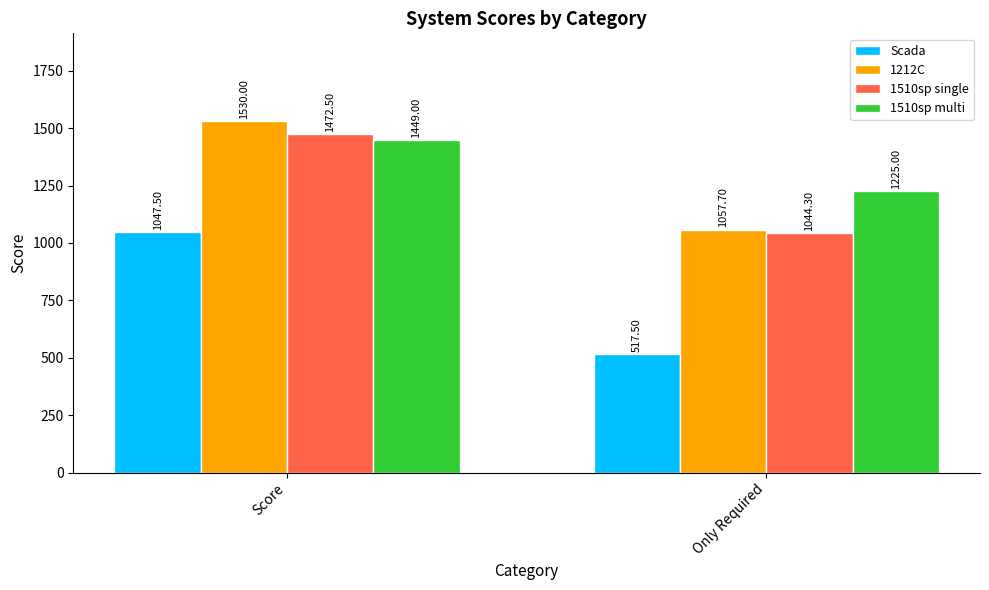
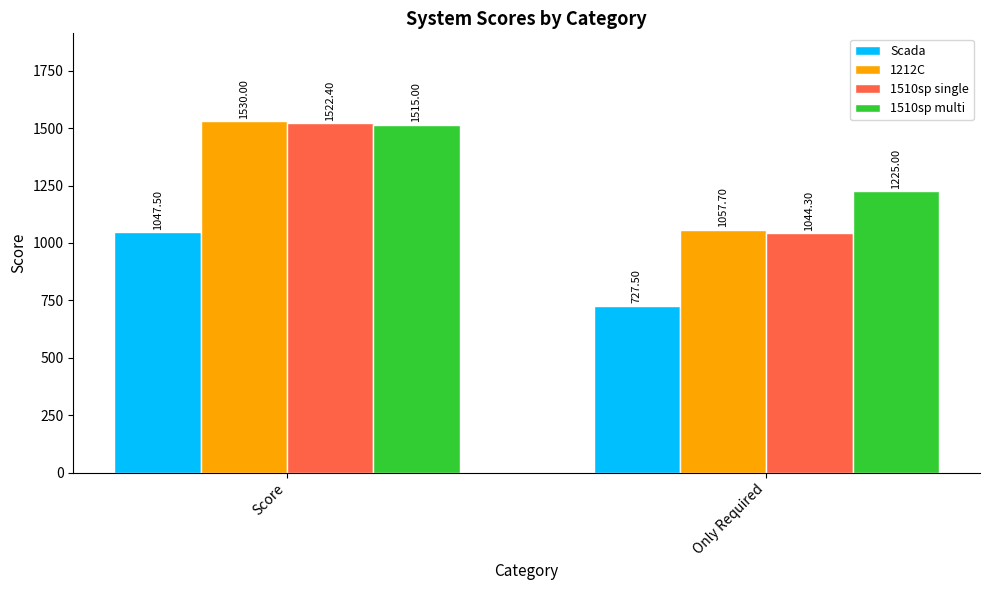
1510sp single, Score: 1472.50 -> 1522.40
1510sp multi, Score: 1449.00 -> 1515.00
Scada, Only Required: 517.50 -> 727.50
